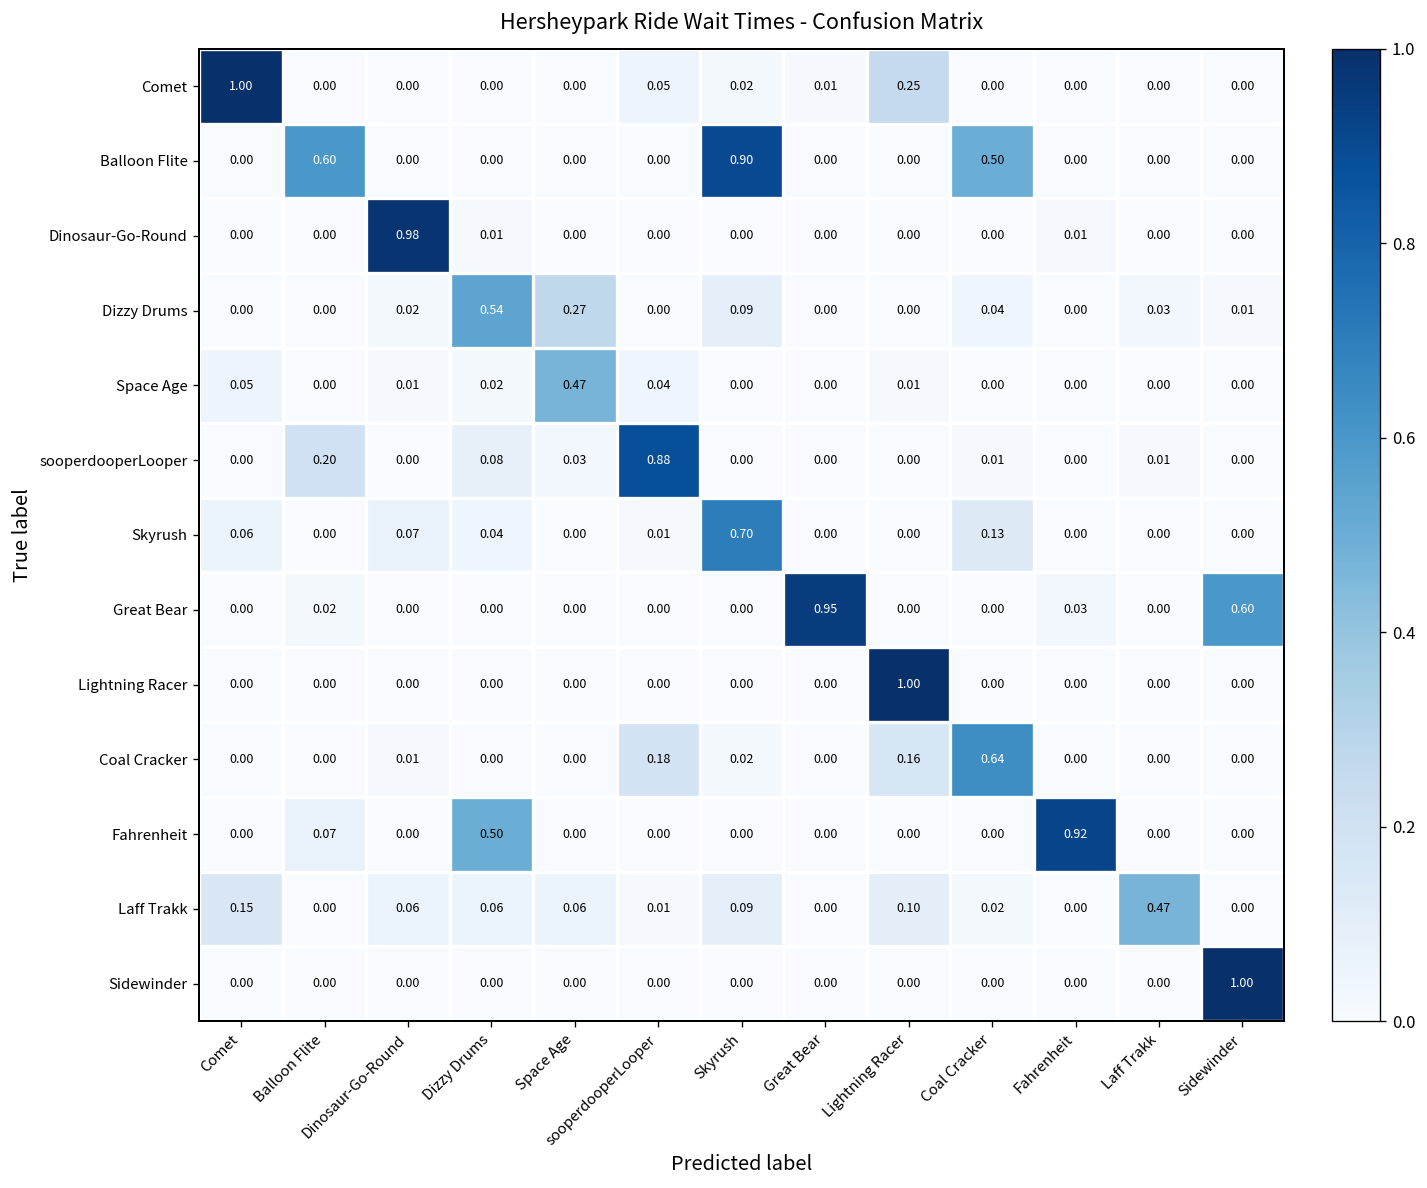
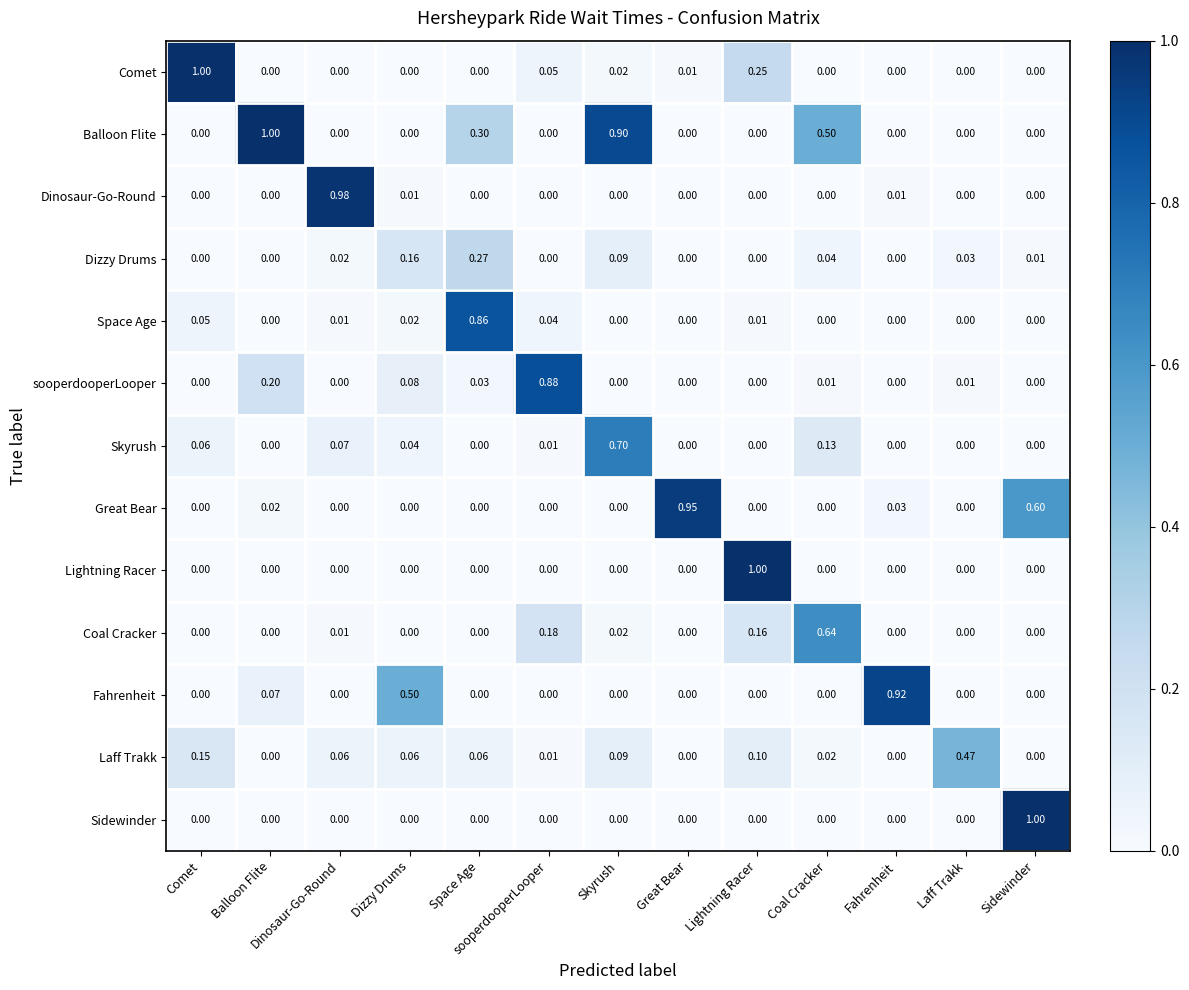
Balloon Flite, Balloon Flite: 0.60 -> 1.00
Balloon Flite, Space Age: 0.00 -> 0.30
Dizzy Drums, Dizzy Drums: 0.54 -> 0.16
Space Age, Space Age: 0.47 -> 0.86
